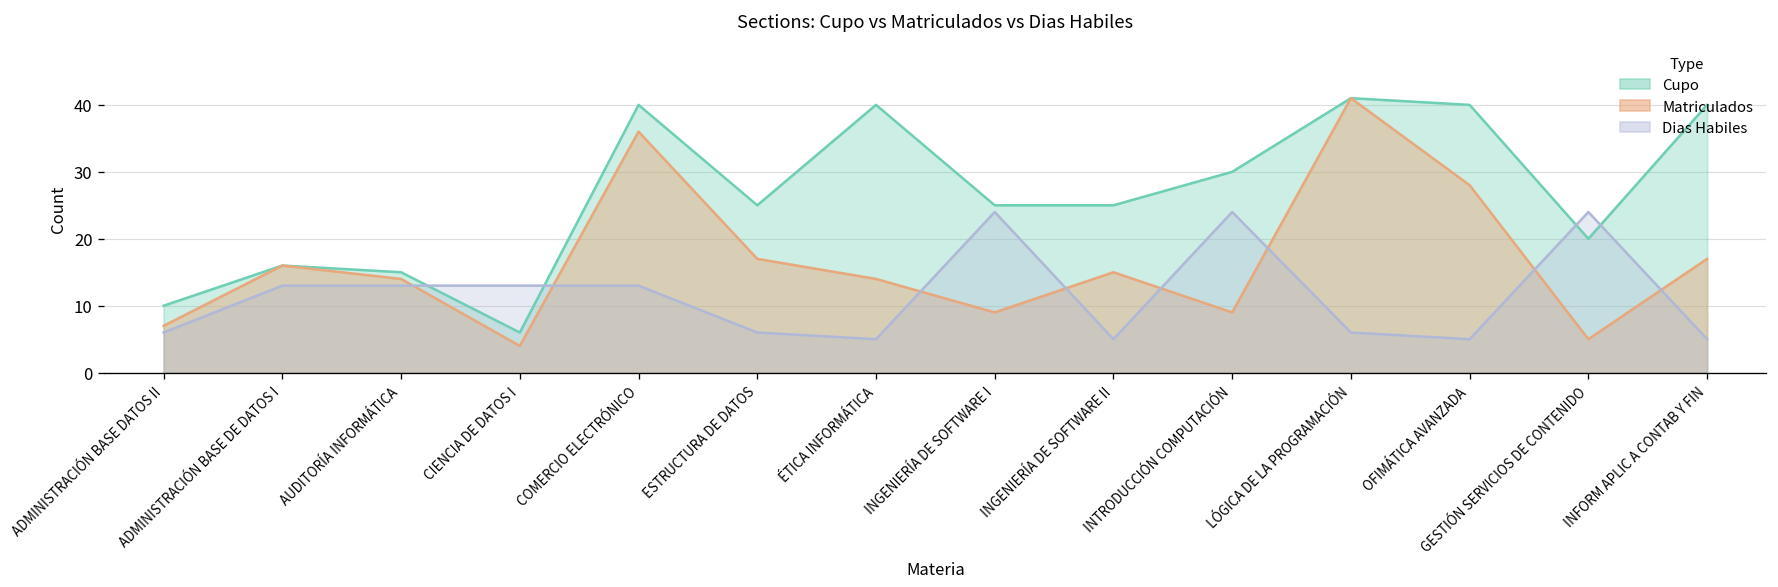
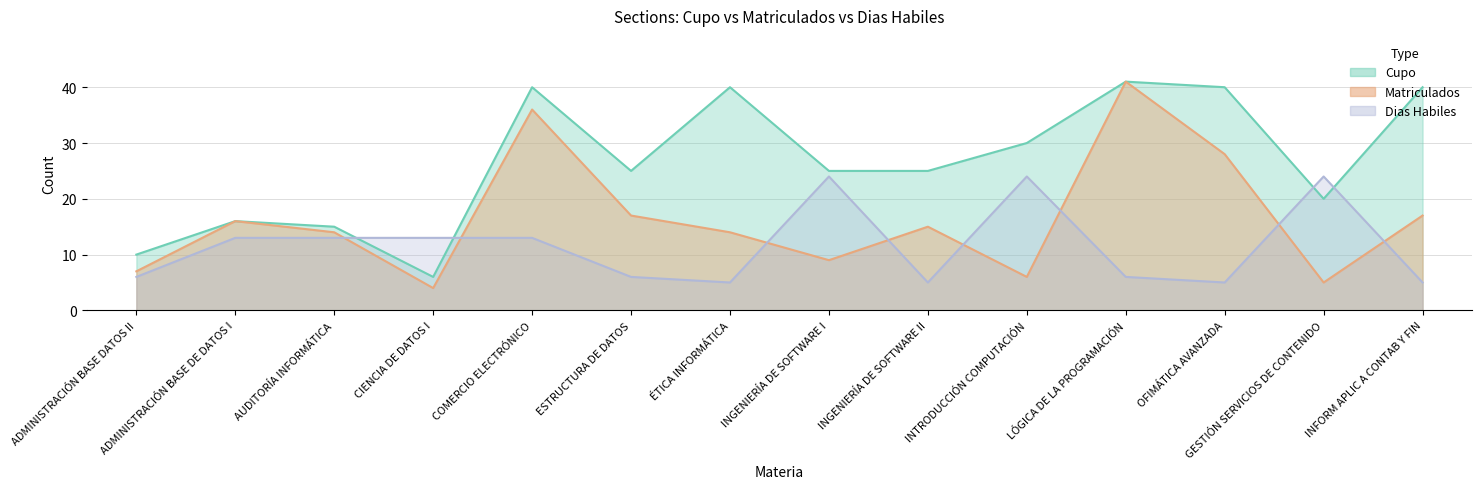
Matriculados, INTRODUCCIÓN COMPUTACIÓN: 9 -> 6
